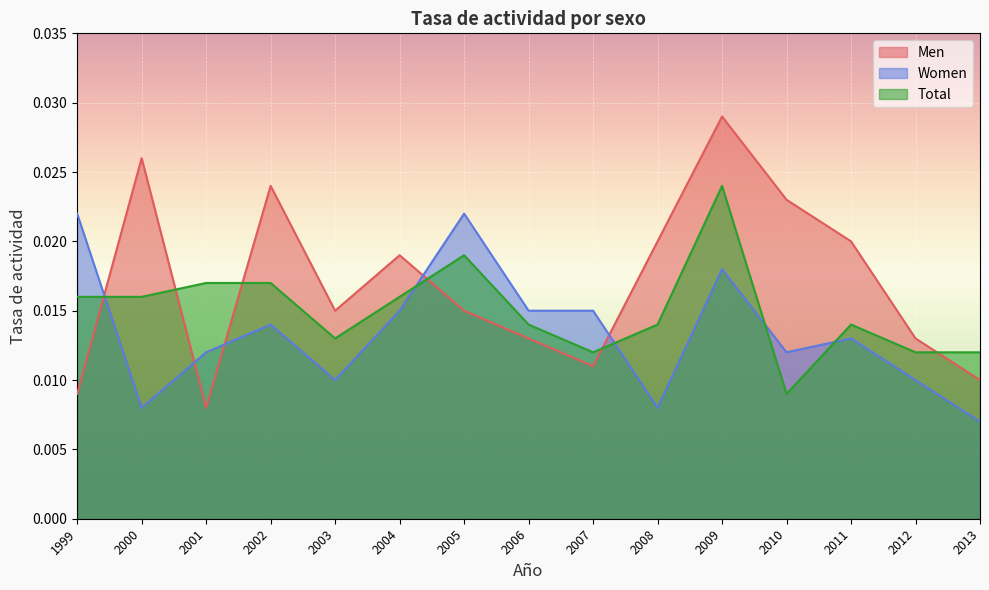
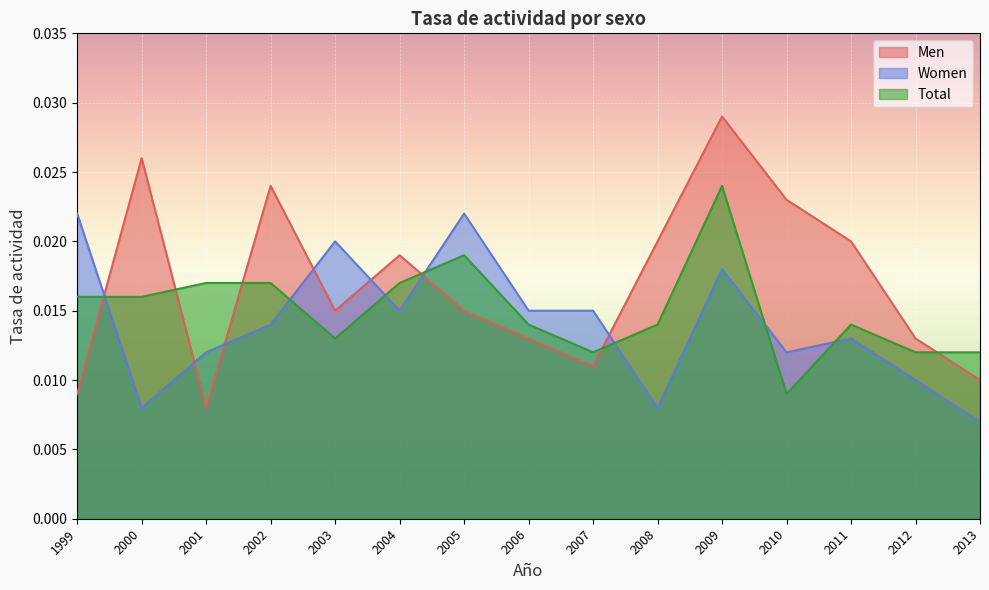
Women, 2003: 0.01 -> 0.02
Total, 2004: 0.016 -> 0.017
